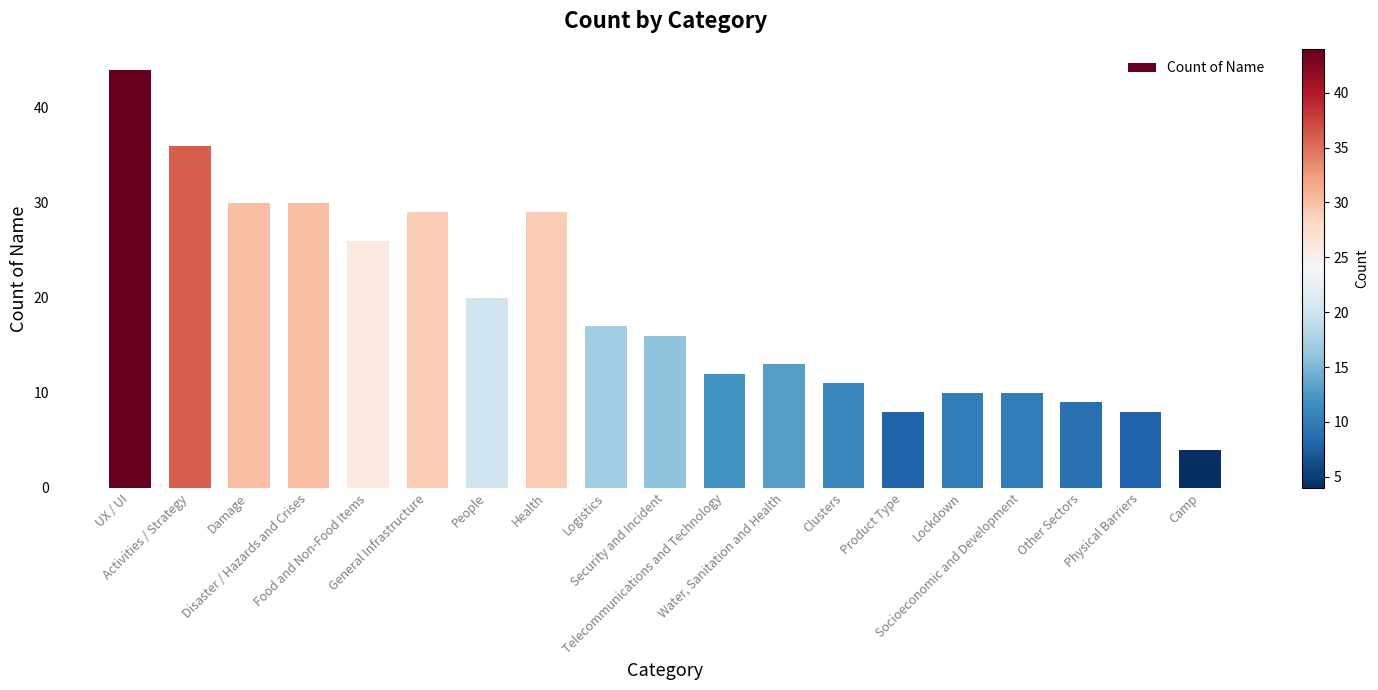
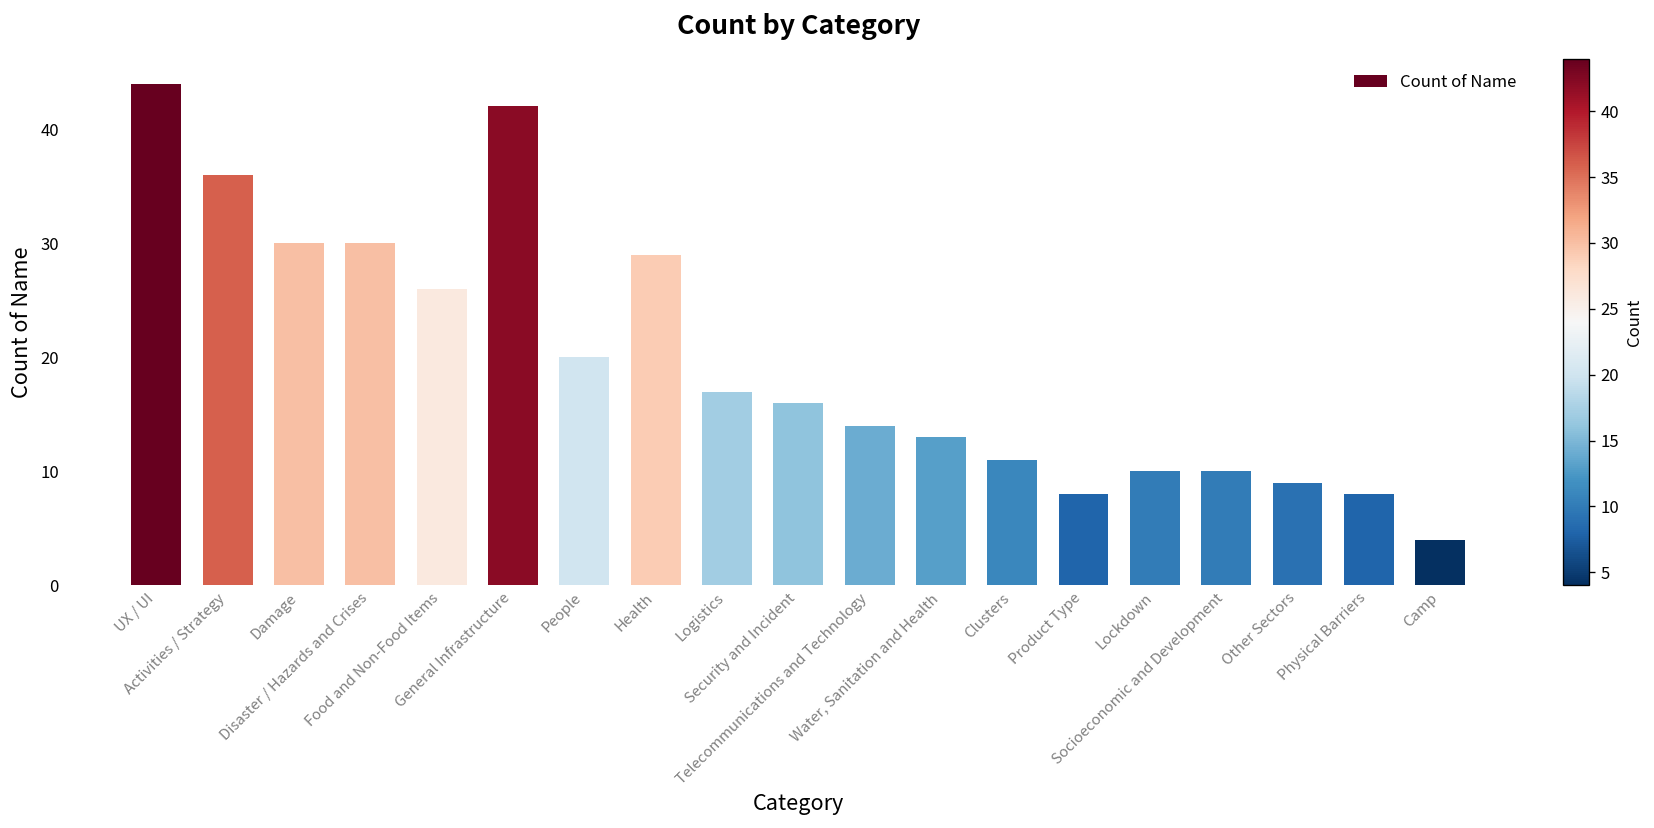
General Infrastructure: 29 -> 42
Telecommunications and Technology: 12 -> 14
